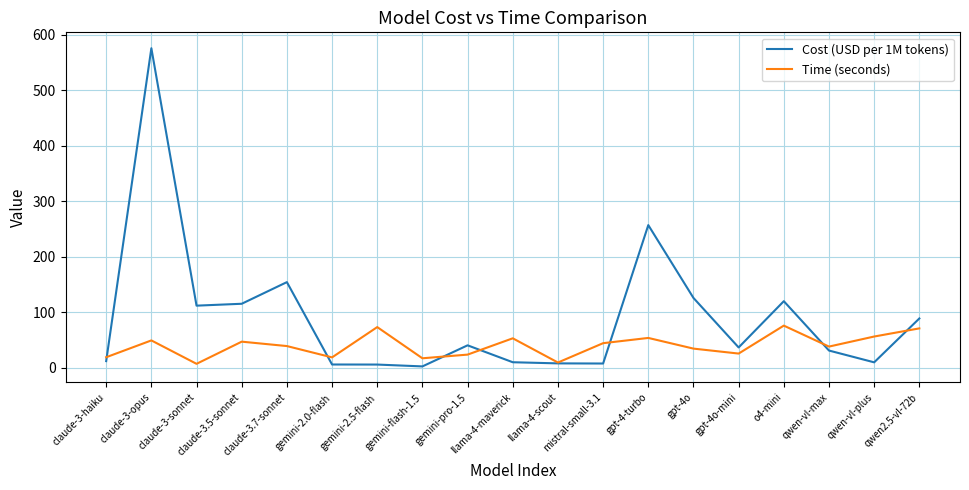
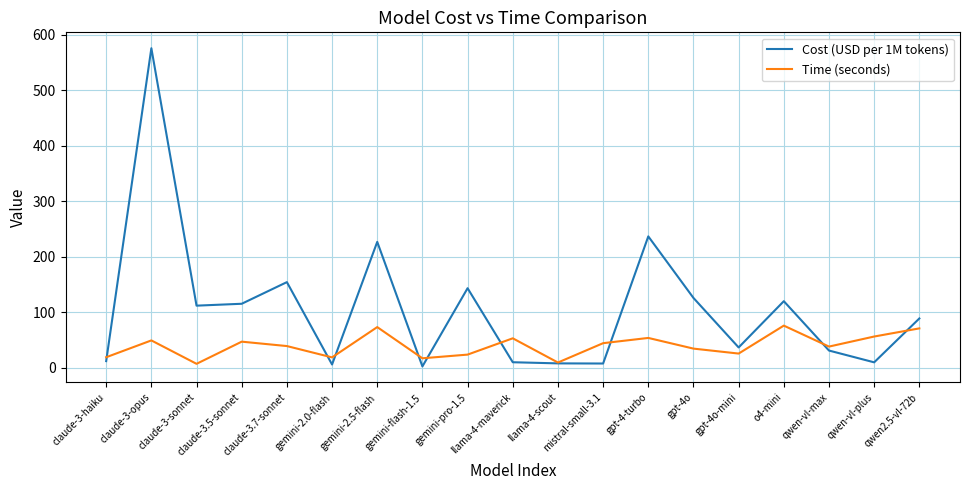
Cost (USD per 1M tokens), gemini-2.5-flash: 10 -> 230
Cost (USD per 1M tokens), gemini-pro-1.5: 40 -> 140
Cost (USD per 1M tokens), gpt-4-turbo: 260 -> 240
